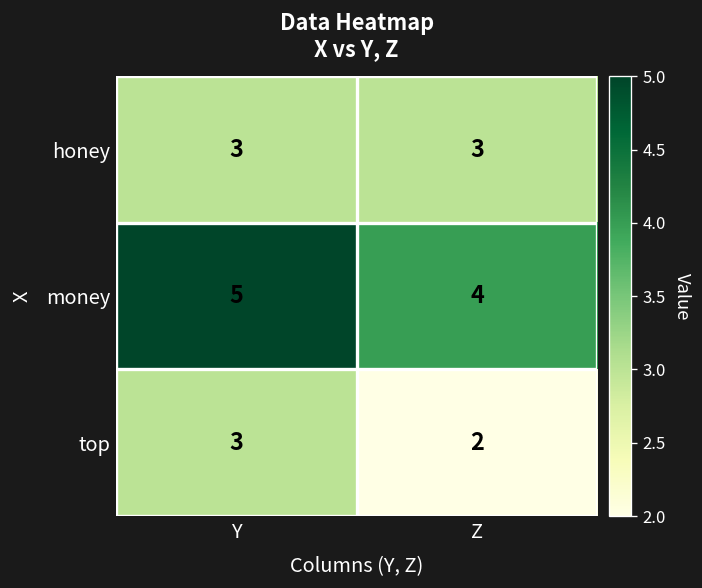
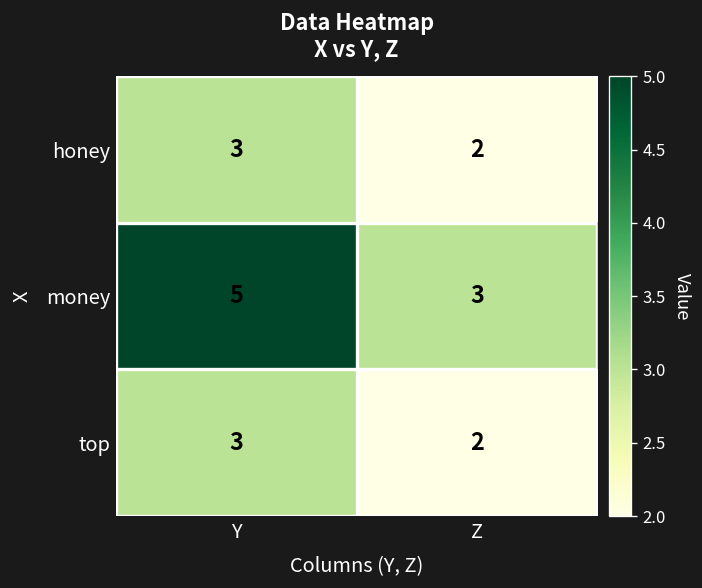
honey, Z: 3 -> 2
money, Z: 4 -> 3
